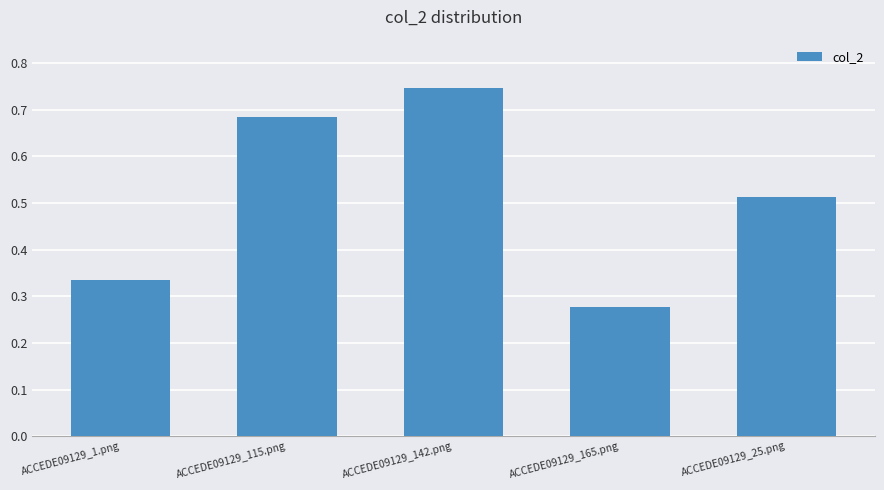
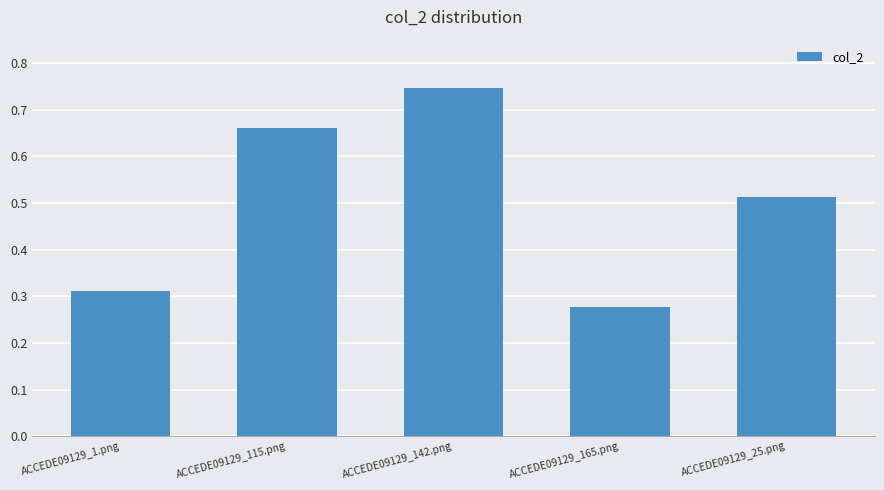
ACCEDE09129_1.png: 0.34 -> 0.31
ACCEDE09129_115.png: 0.68 -> 0.66
